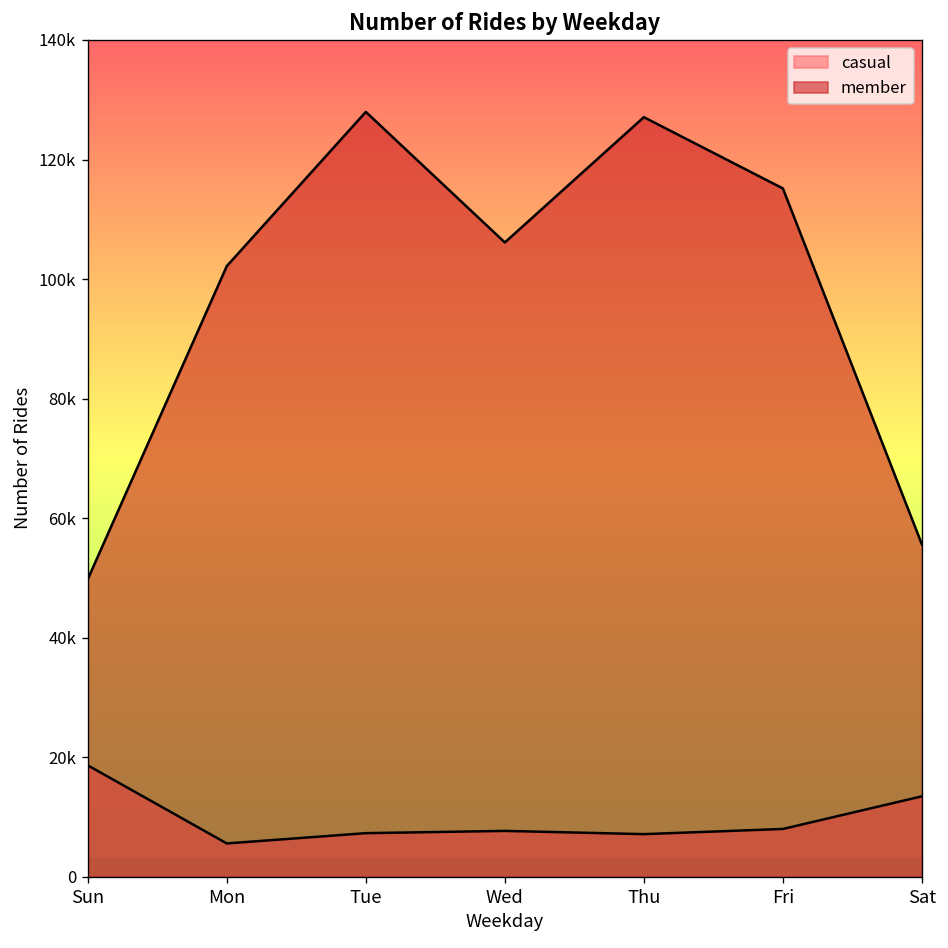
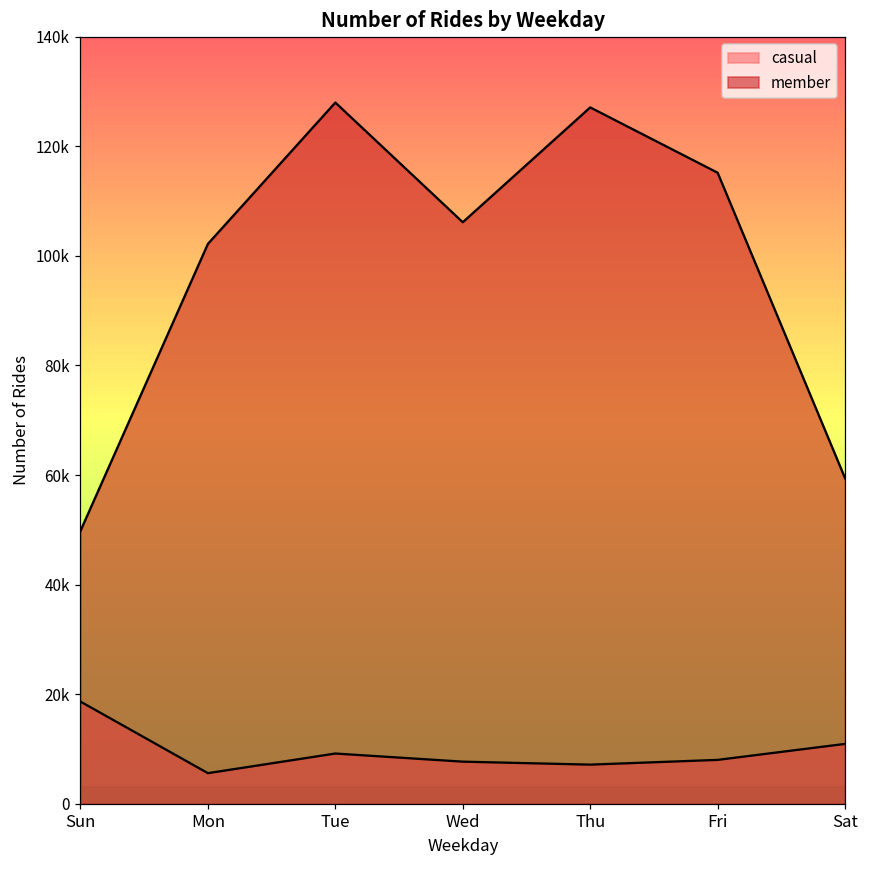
casual, Tue: 7000 -> 9000
casual, Sat: 13000 -> 11000
member, Sat: 56000 -> 59000
